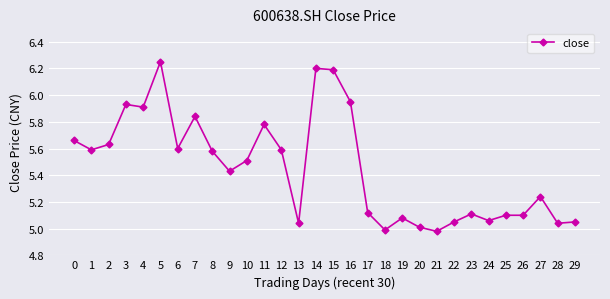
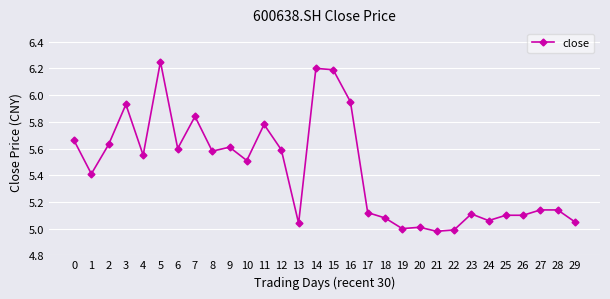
1: 5.59 -> 5.41
4: 5.91 -> 5.55
9: 5.43 -> 5.61
18: 4.99 -> 5.08
19: 5.08 -> 5.00
22: 5.05 -> 4.99
27: 5.24 -> 5.14
28: 5.04 -> 5.14
